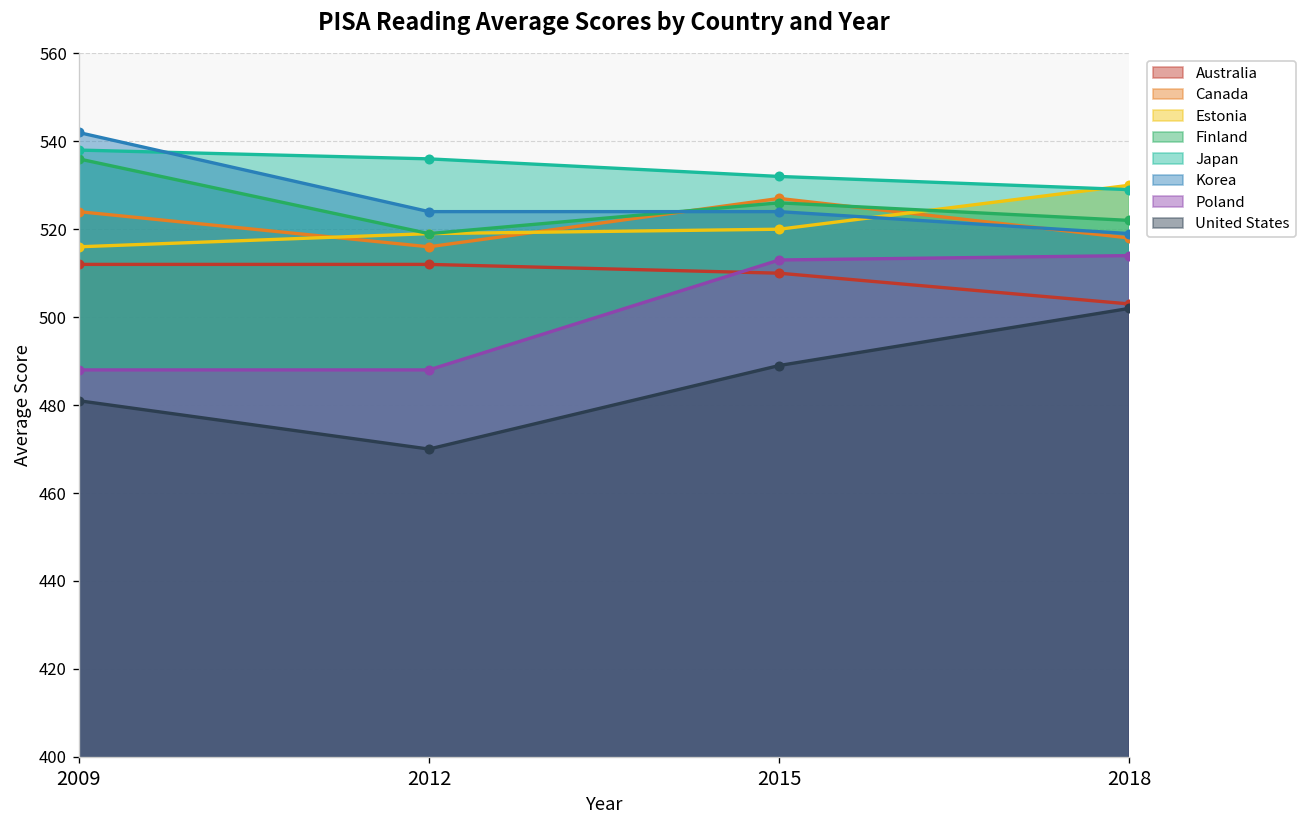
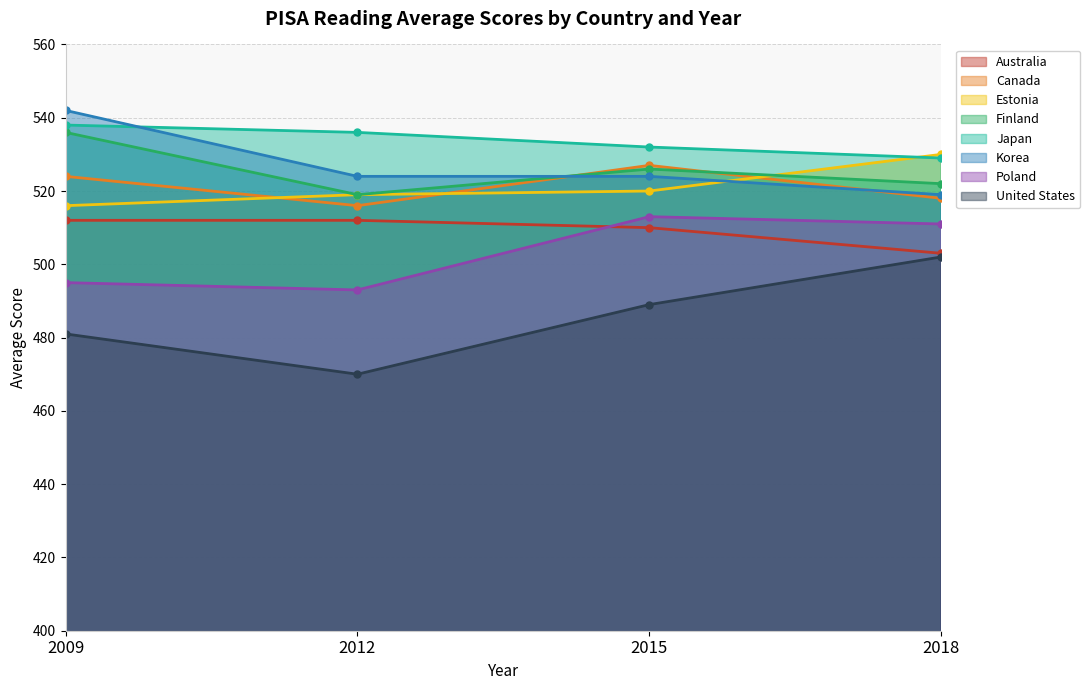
Poland, 2009: 488 -> 495
Poland, 2012: 488 -> 493
Poland, 2018: 514 -> 511
